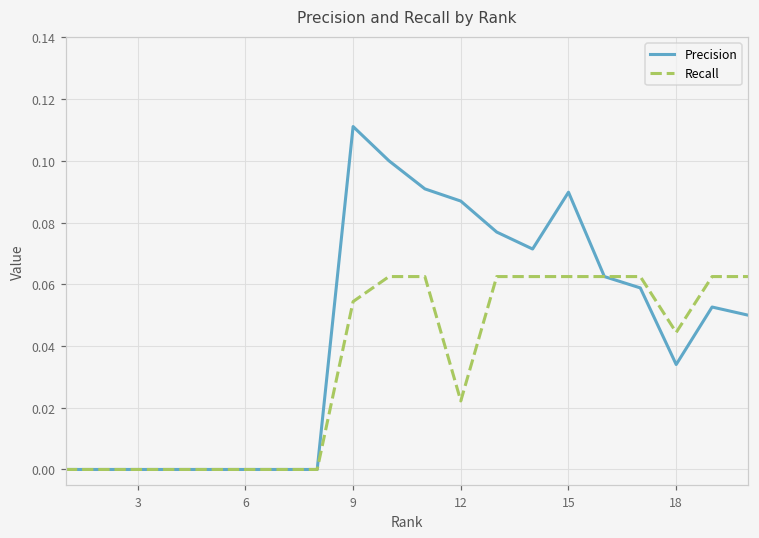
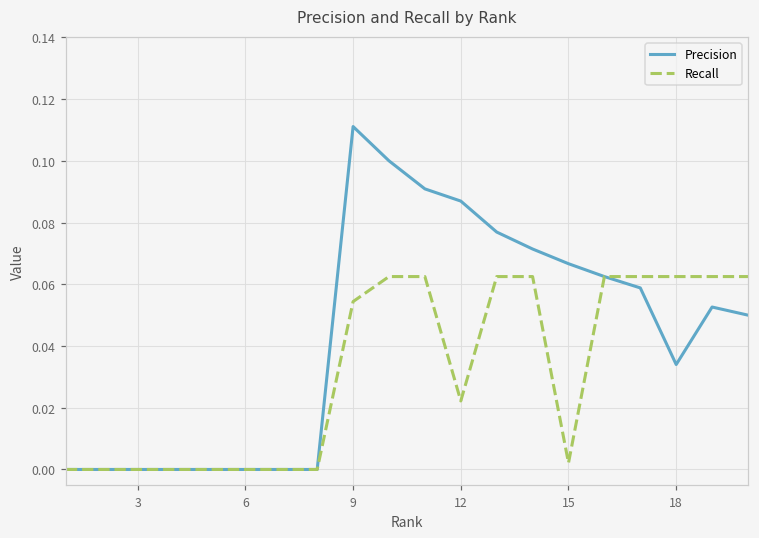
Precision, 15: 0.090 -> 0.067
Recall, 15: 0.063 -> 0.002
Recall, 18: 0.044 -> 0.063
